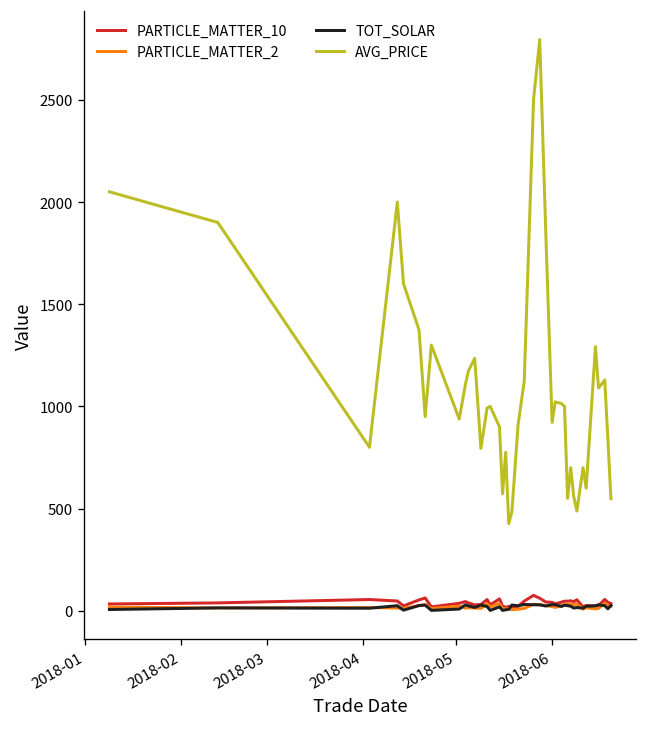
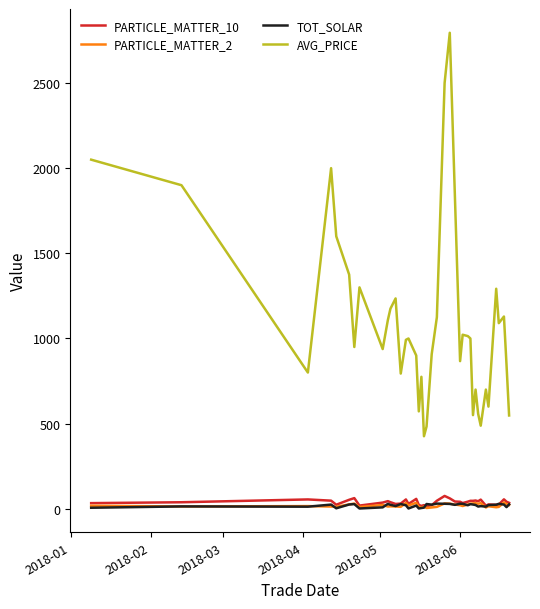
AVG_PRICE, 2018-06: 920 -> 870
